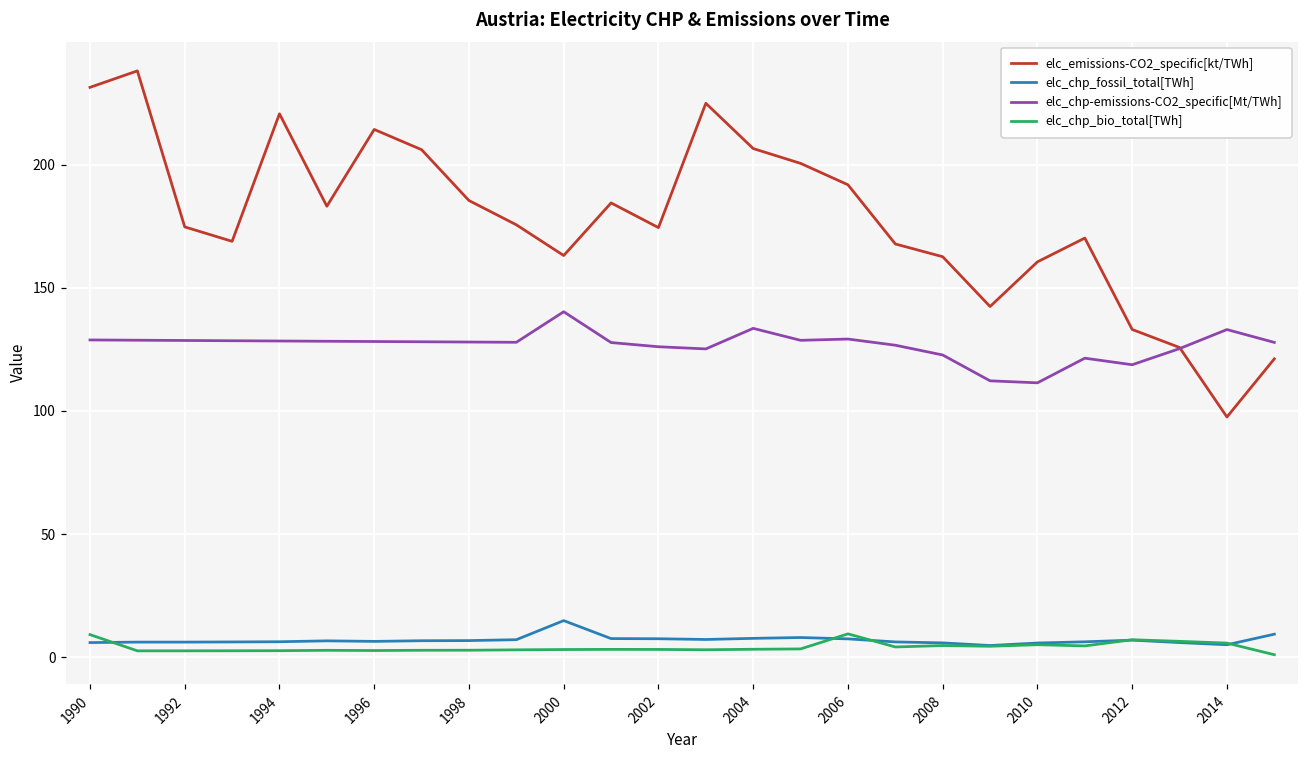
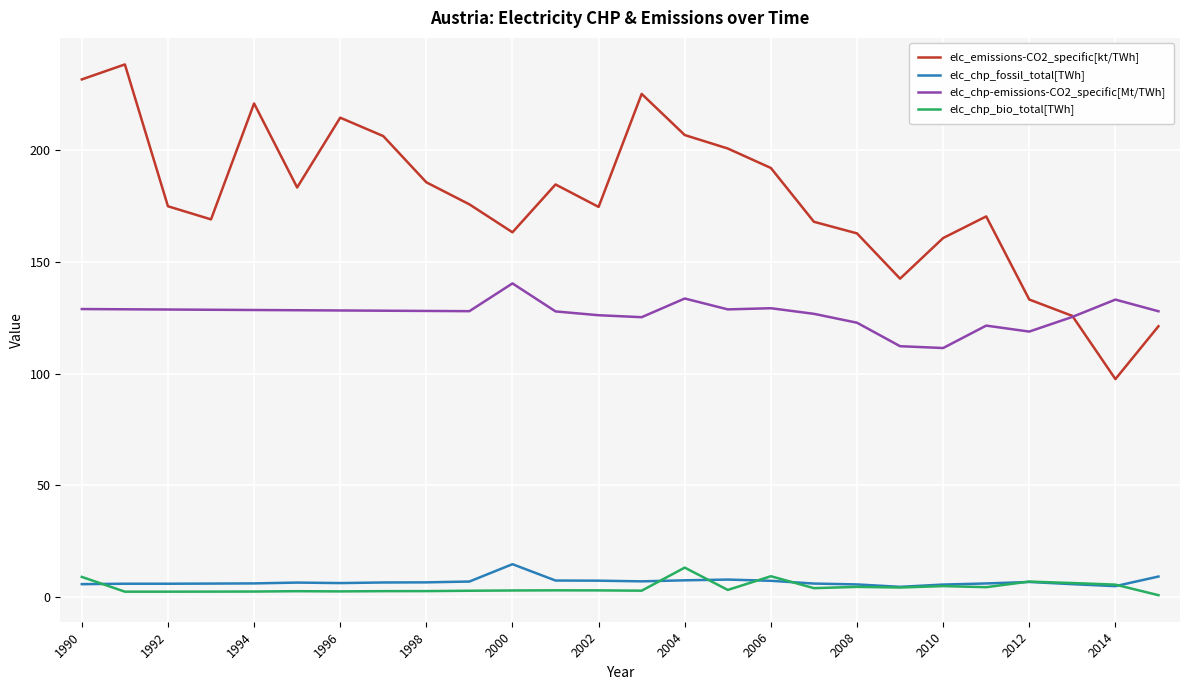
elc_chp_bio_total[TWh], 2004: 3 -> 13
